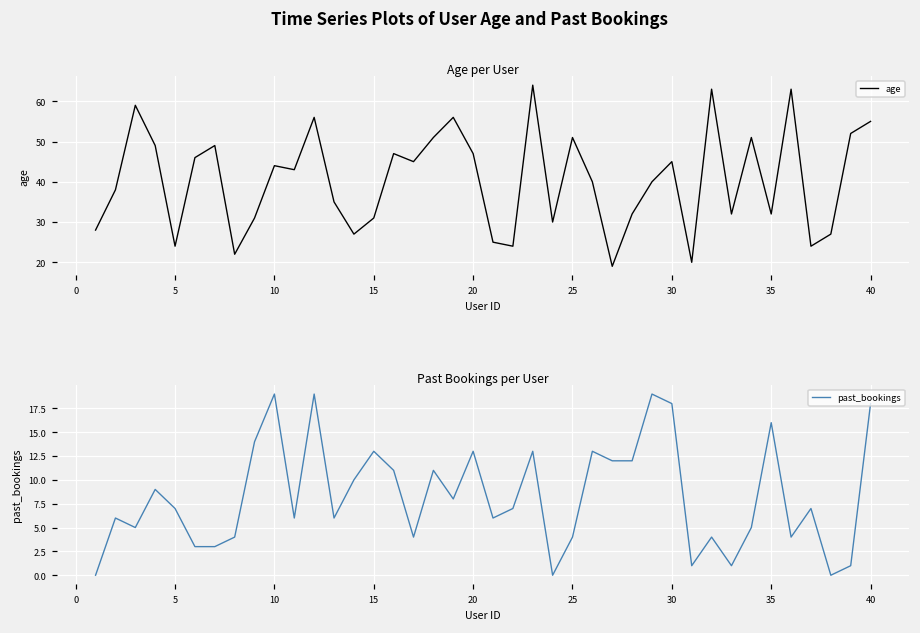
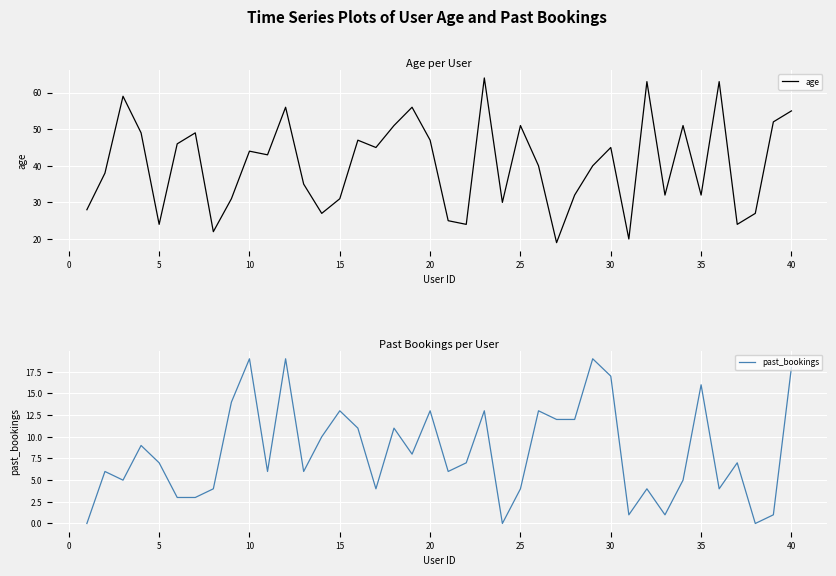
Past Bookings per User, 30: 18 -> 17
